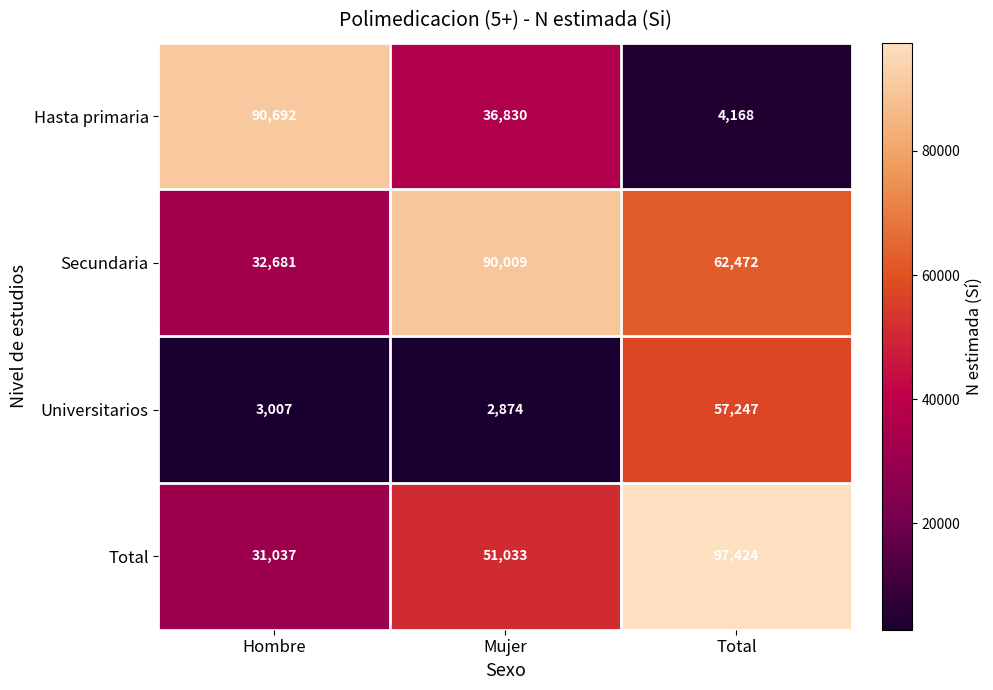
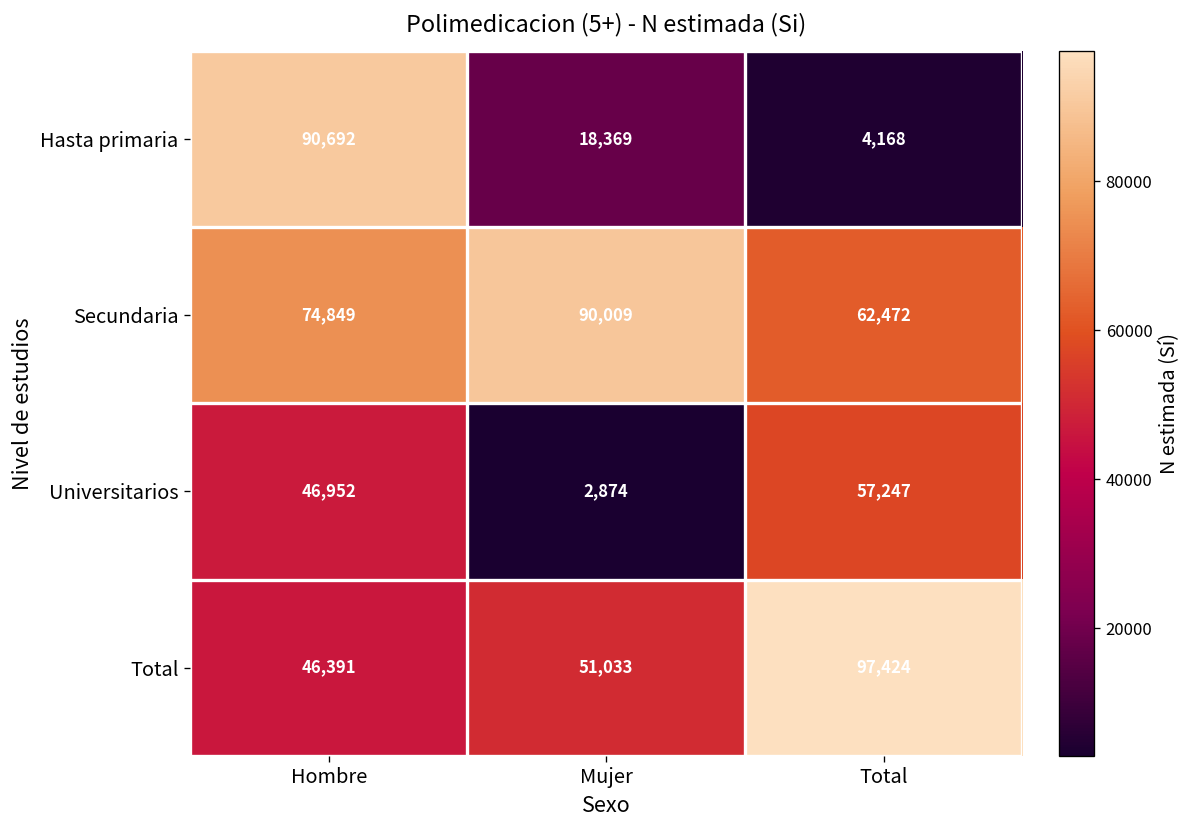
Hasta primaria, Mujer: 36,830 -> 18,369
Secundaria, Hombre: 32,681 -> 74,849
Universitarios, Hombre: 3,007 -> 46,952
Total, Hombre: 31,037 -> 46,391
